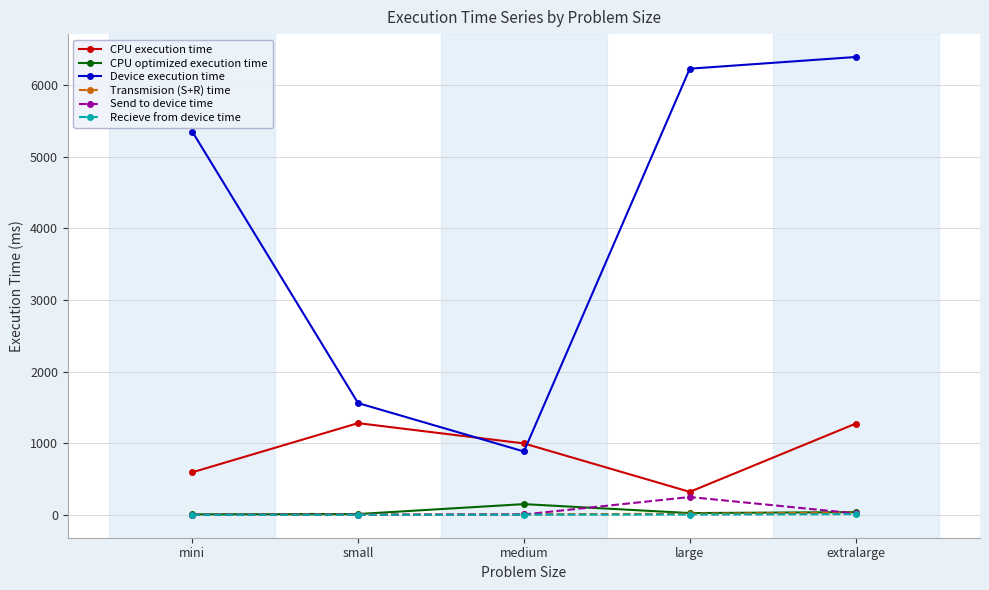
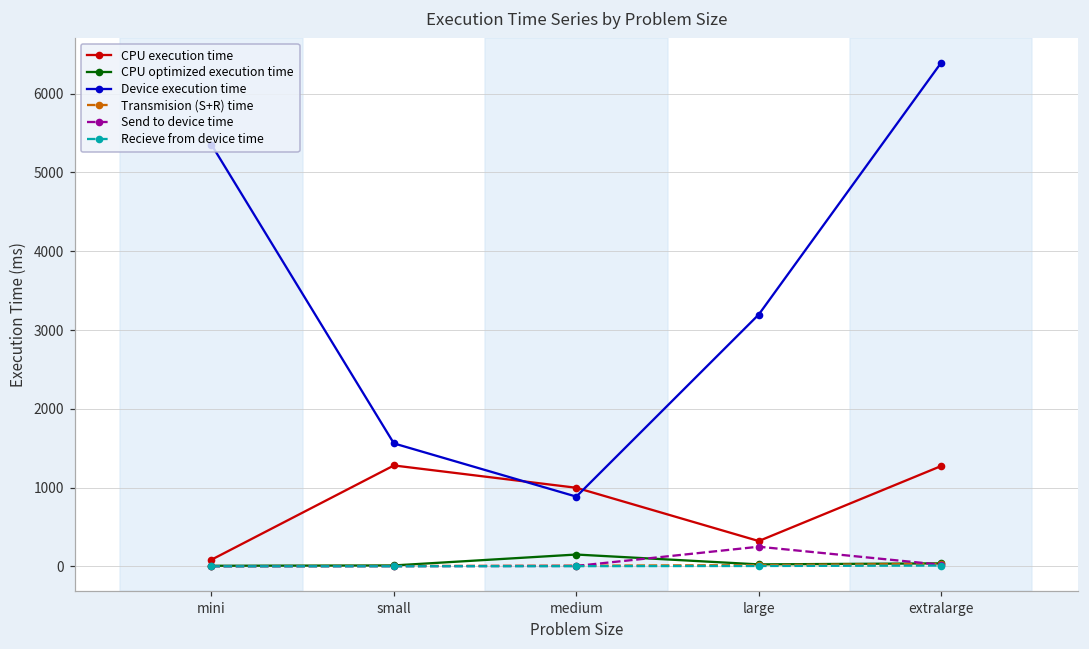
CPU execution time, mini: 600 -> 100
Device execution time, large: 6200 -> 3200
